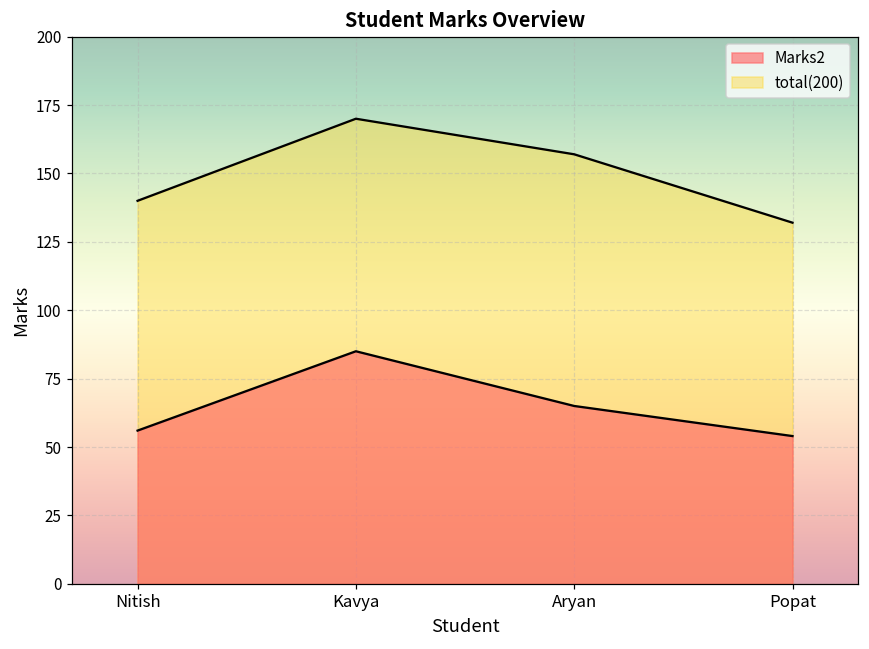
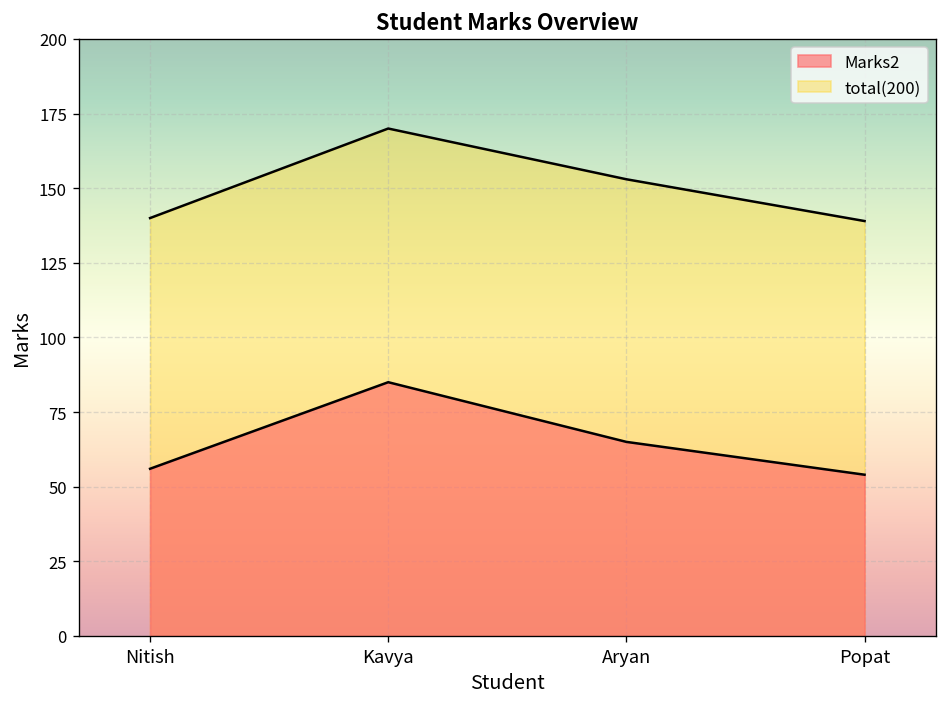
total(200), Aryan: 157 -> 153
total(200), Popat: 132 -> 139
